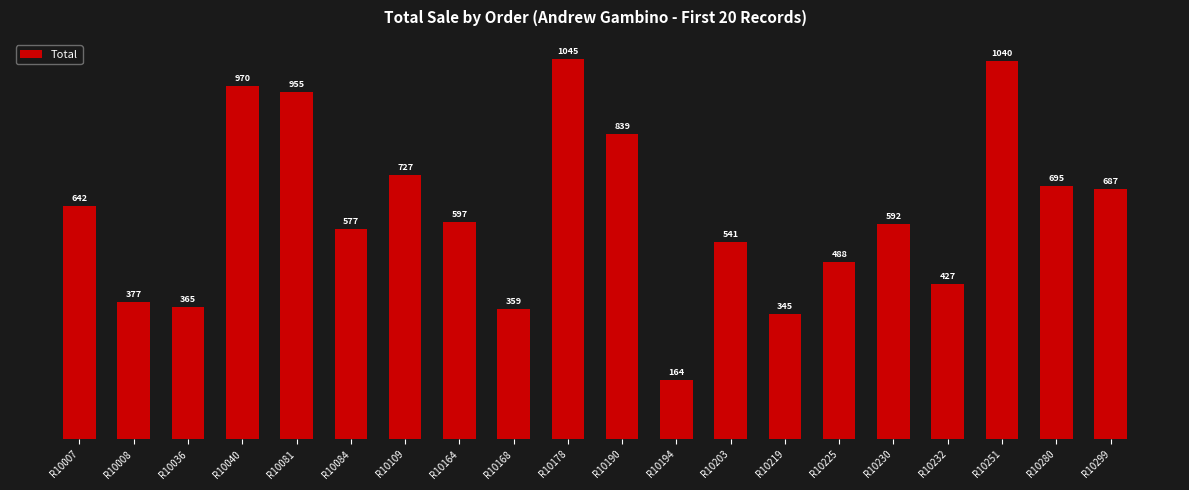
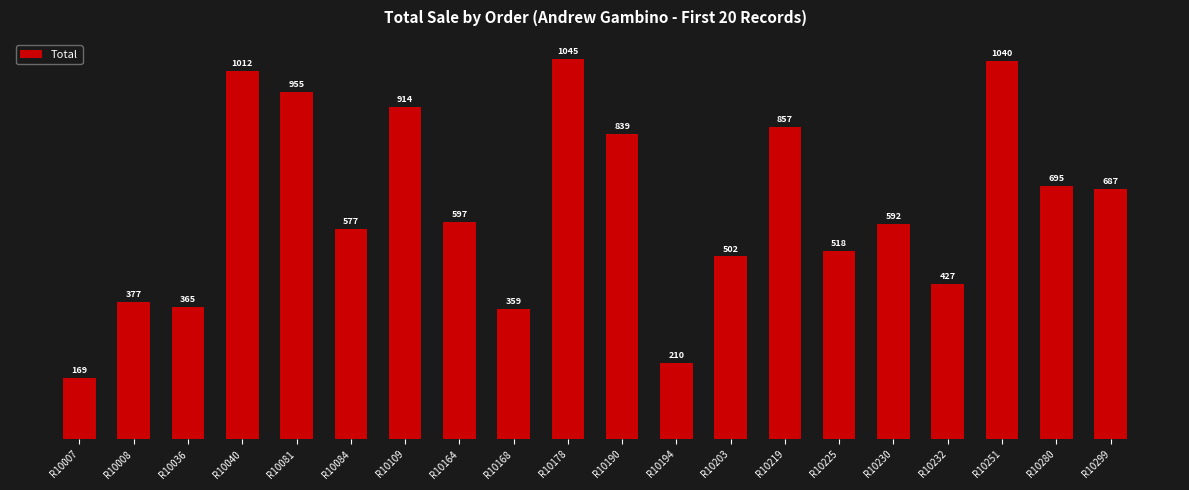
R10007: 642 -> 169
R10040: 970 -> 1012
R10109: 727 -> 914
R10194: 164 -> 210
R10203: 541 -> 502
R10219: 345 -> 857
R10225: 488 -> 518
